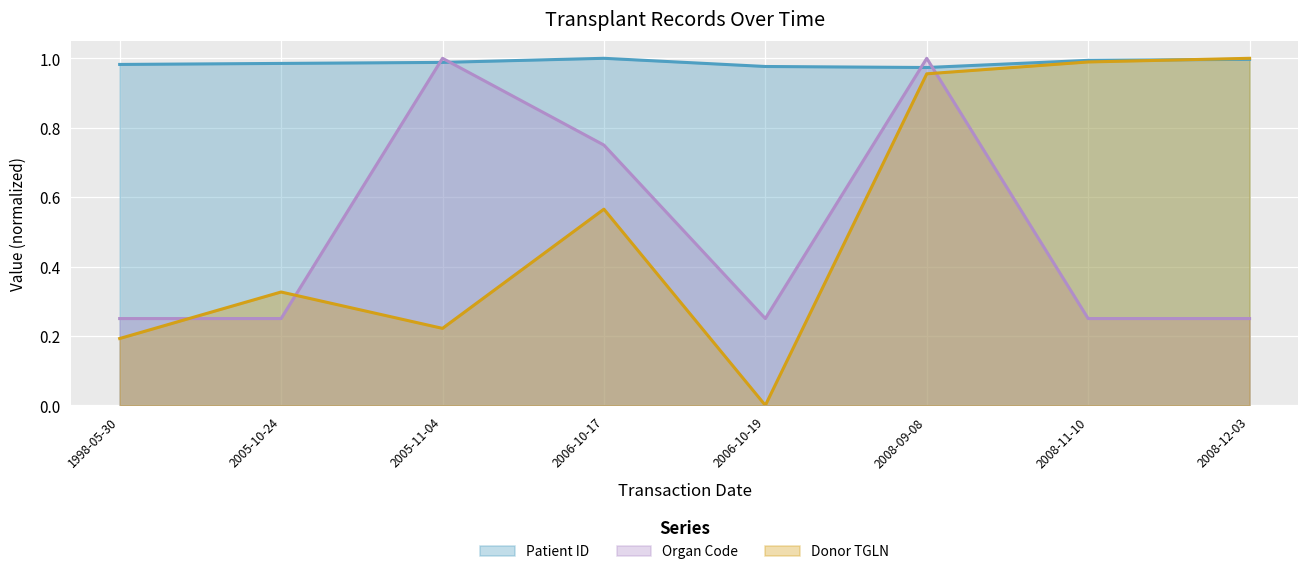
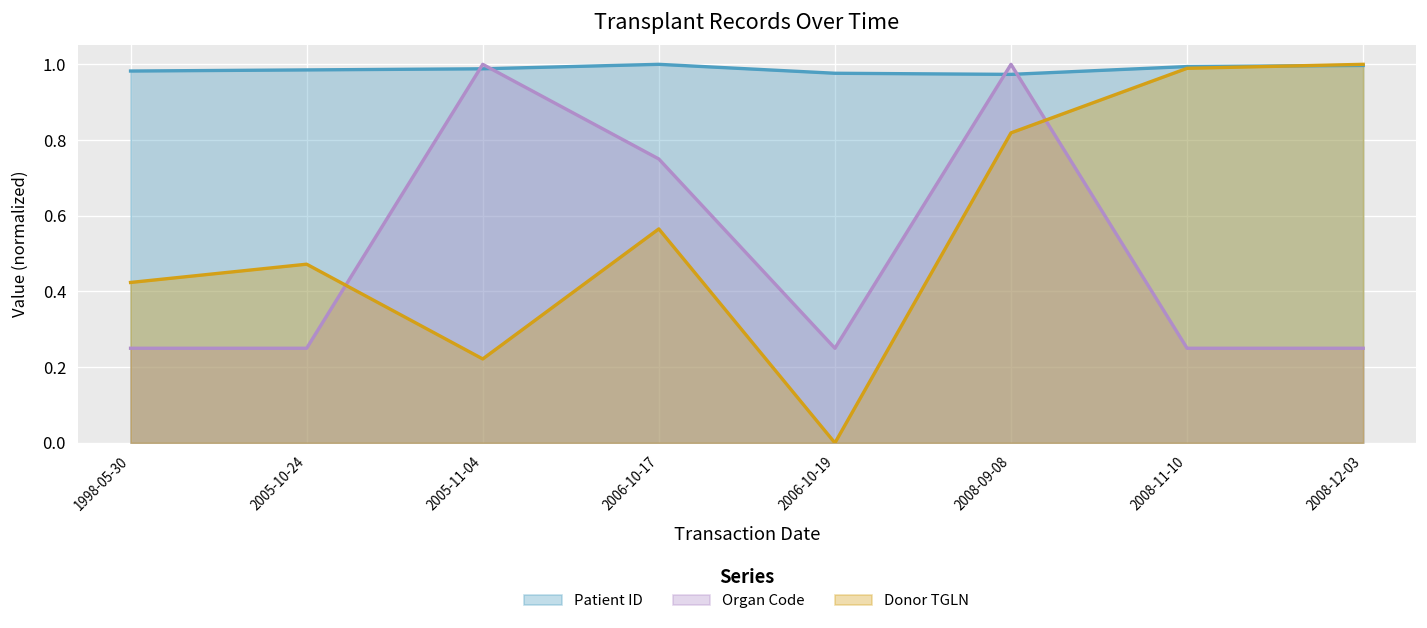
Donor TGLN, 1998-05-30: 0.19 -> 0.42
Donor TGLN, 2005-10-24: 0.33 -> 0.47
Donor TGLN, 2008-09-08: 0.96 -> 0.82
